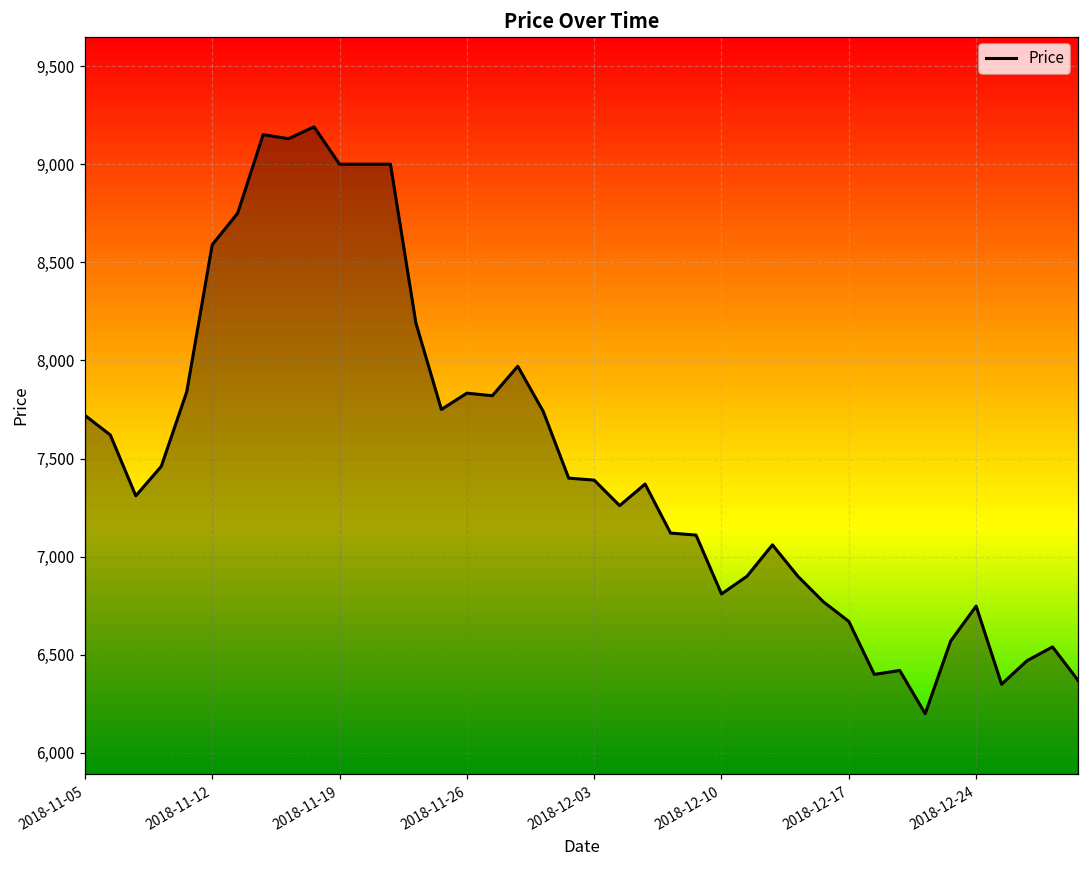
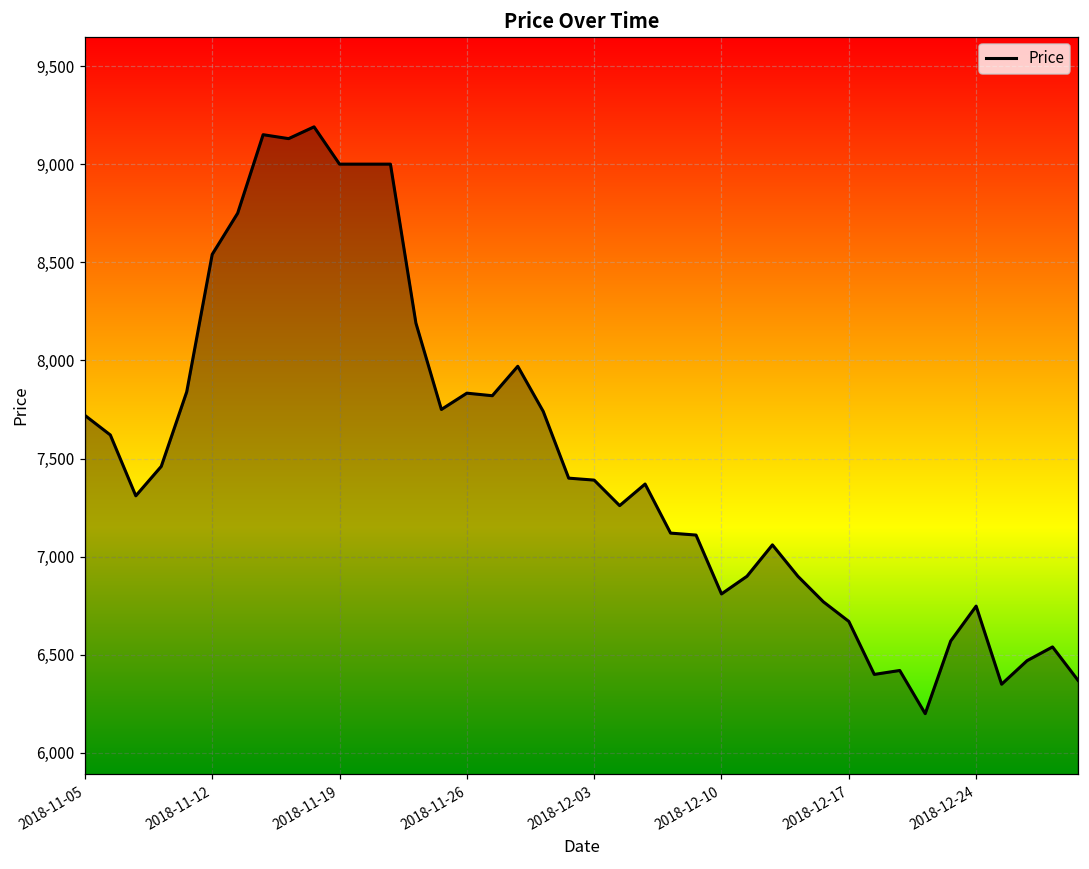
2018-11-12: 8,590 -> 8,540
